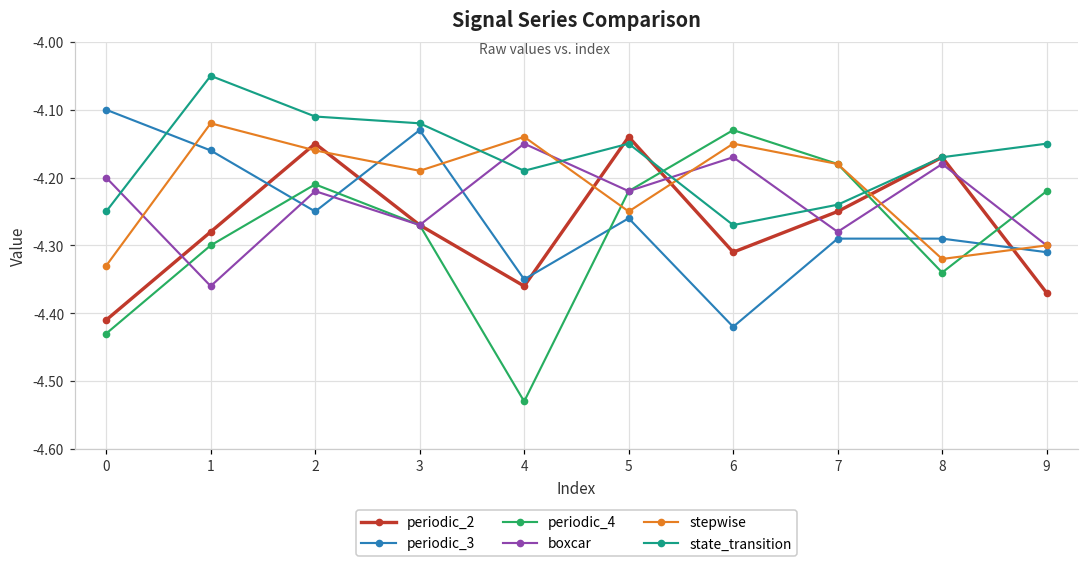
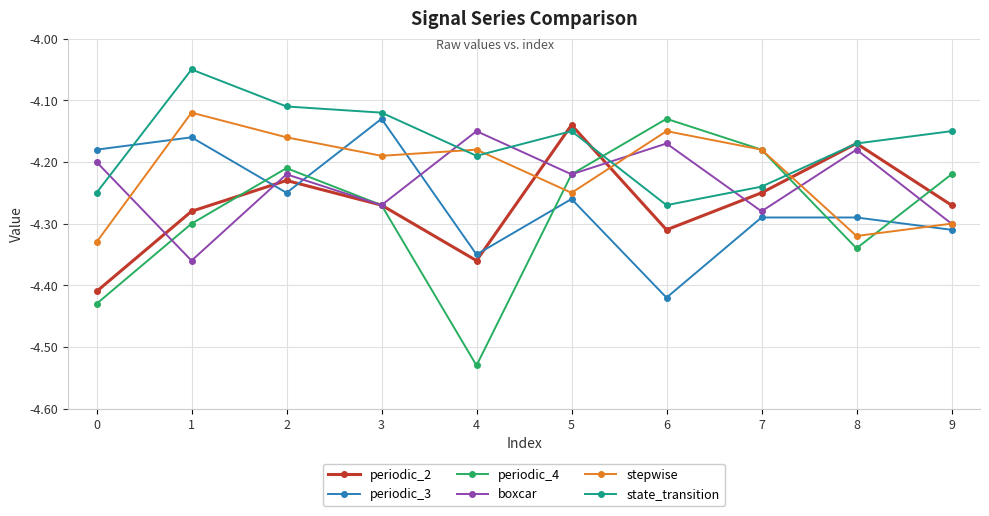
periodic_3, 0: -4.10 -> -4.18
periodic_2, 2: -4.15 -> -4.23
stepwise, 4: -4.14 -> -4.18
periodic_2, 9: -4.37 -> -4.27
